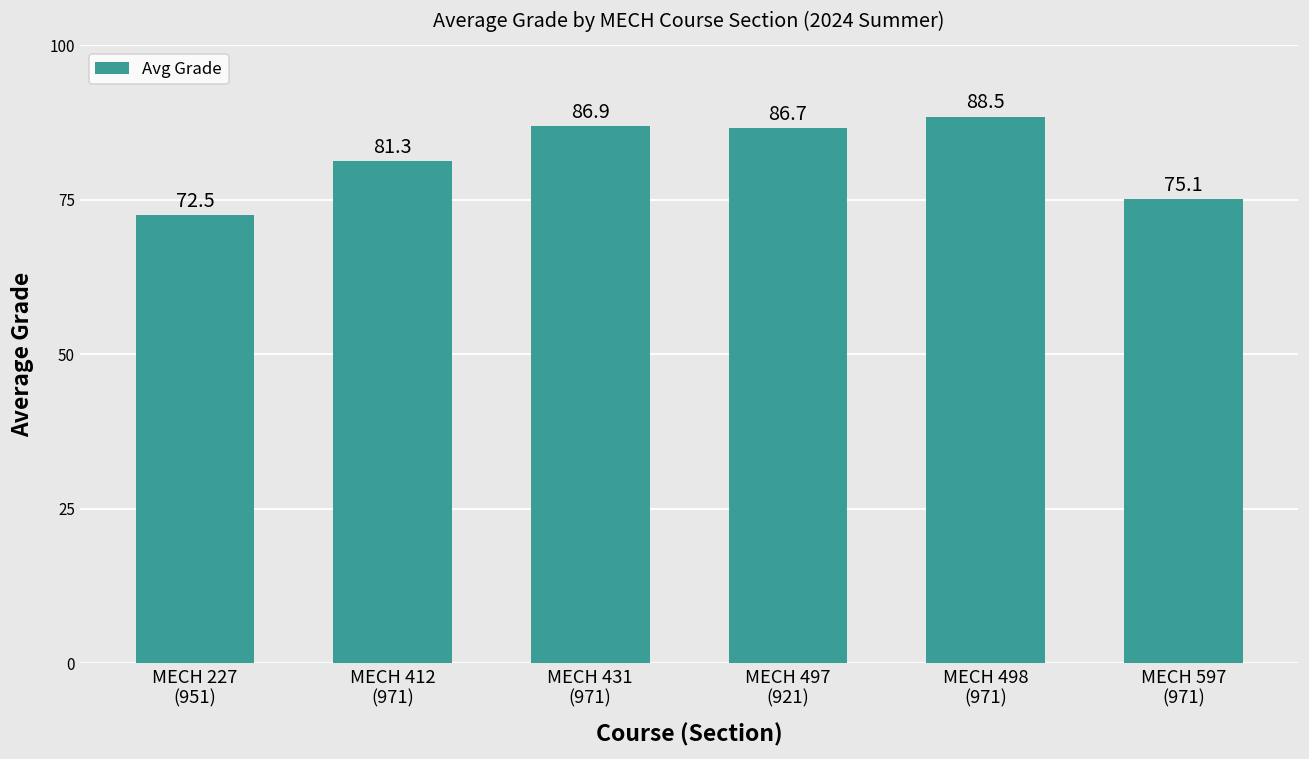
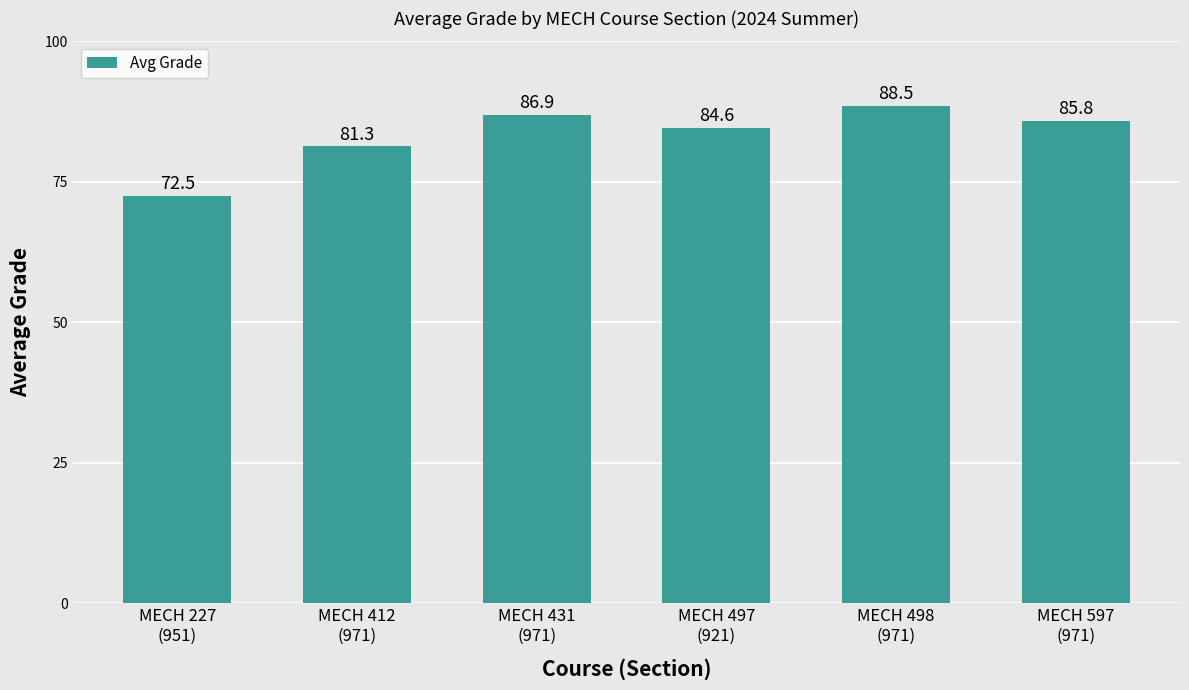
MECH 497 (921): 86.7 -> 84.6
MECH 597 (971): 75.1 -> 85.8
